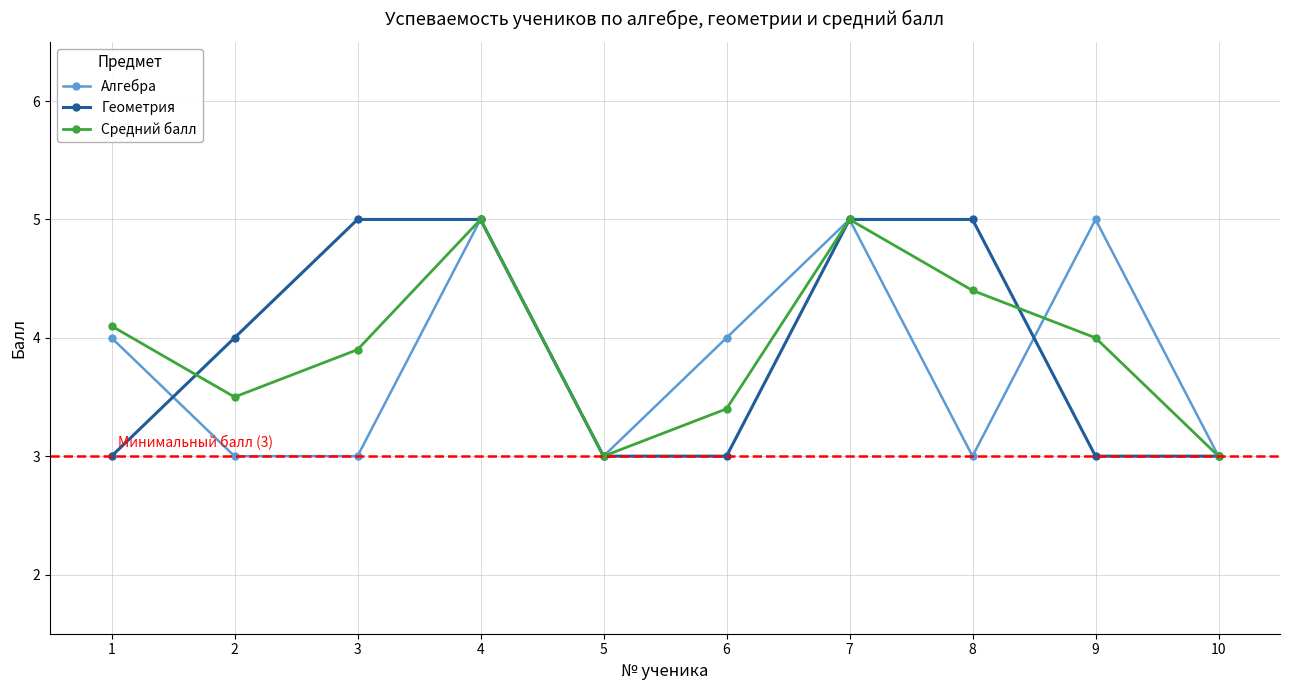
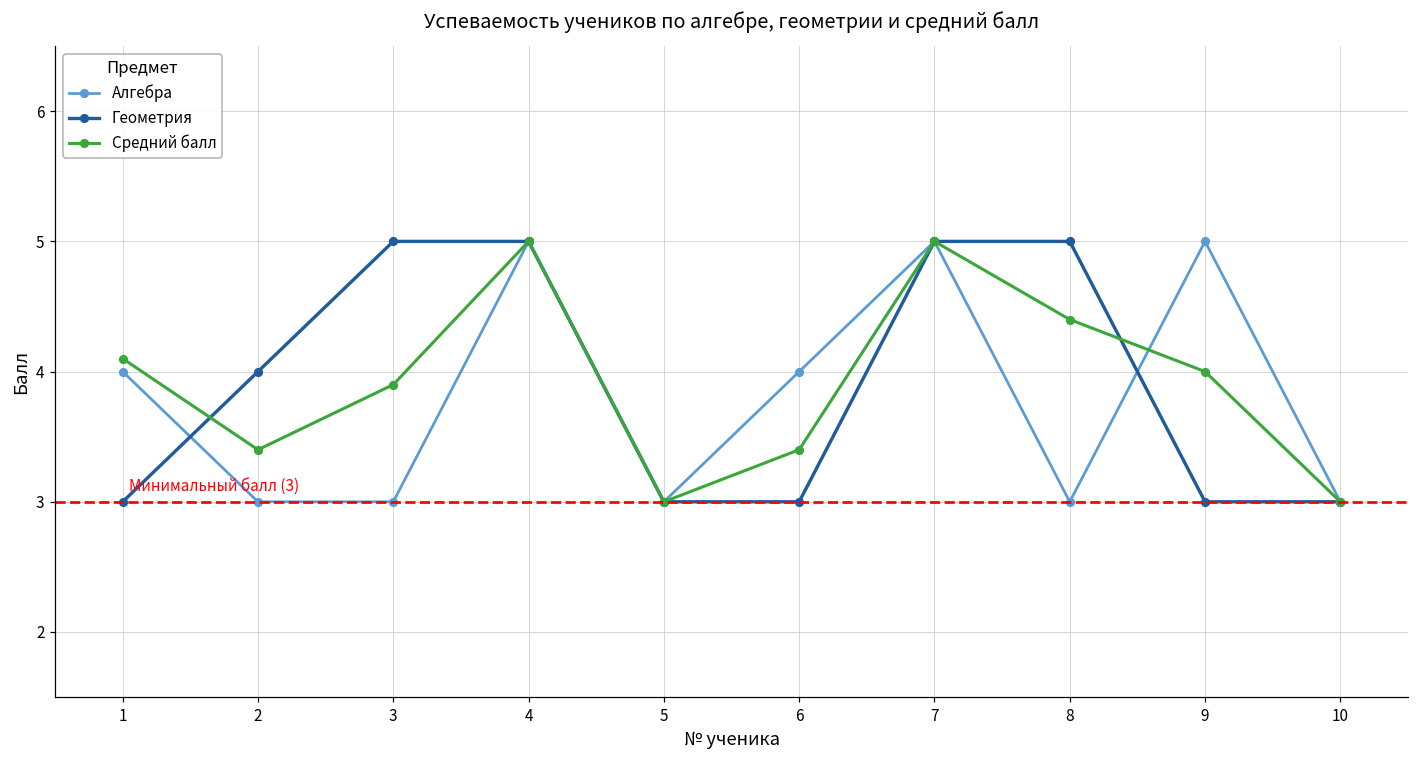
Средний балл, 2: 3.5 -> 3.4
